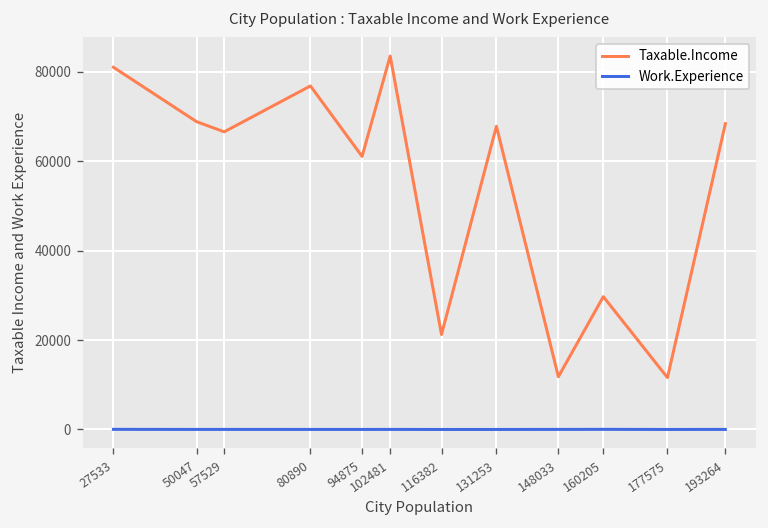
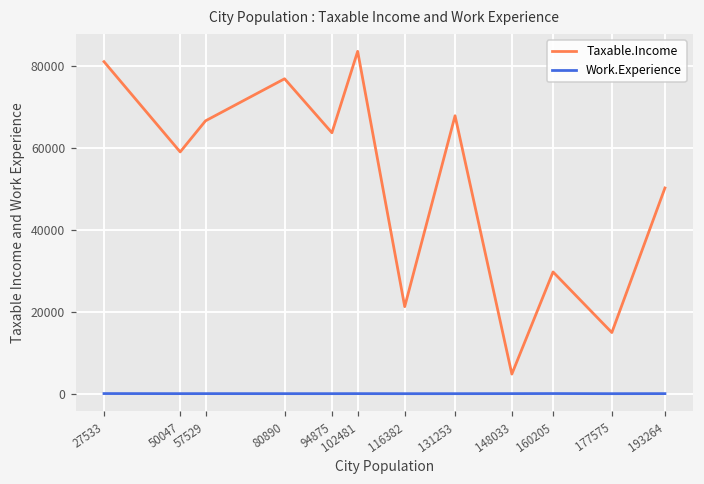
Taxable.Income, 50047: 69000 -> 59000
Taxable.Income, 94875: 61000 -> 64000
Taxable.Income, 148033: 12000 -> 5000
Taxable.Income, 177575: 12000 -> 15000
Taxable.Income, 193264: 68000 -> 50000
